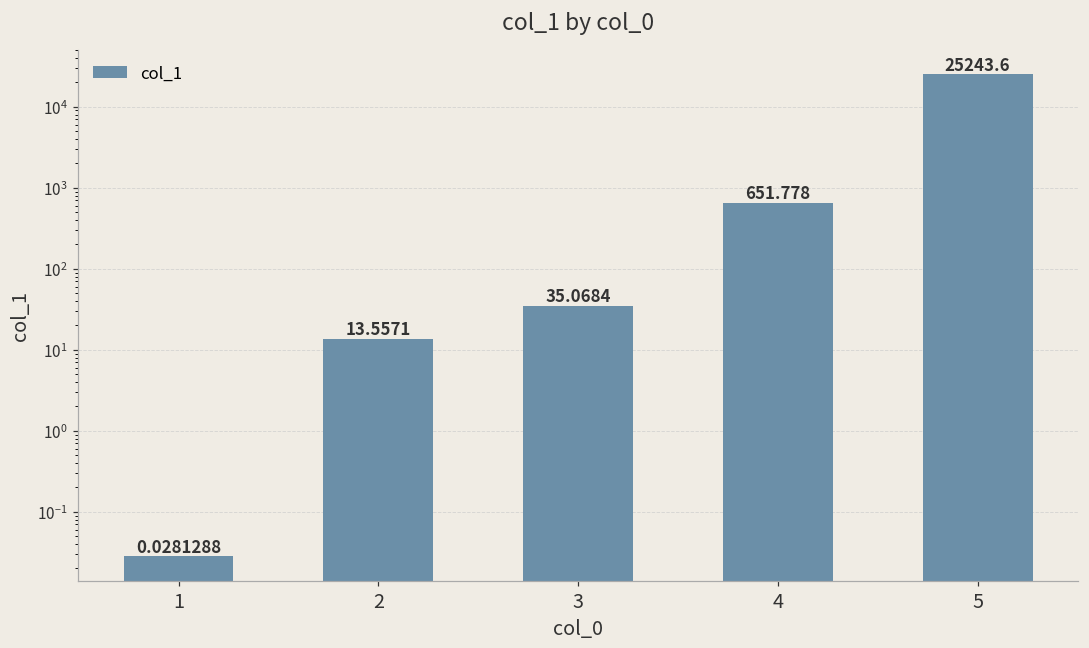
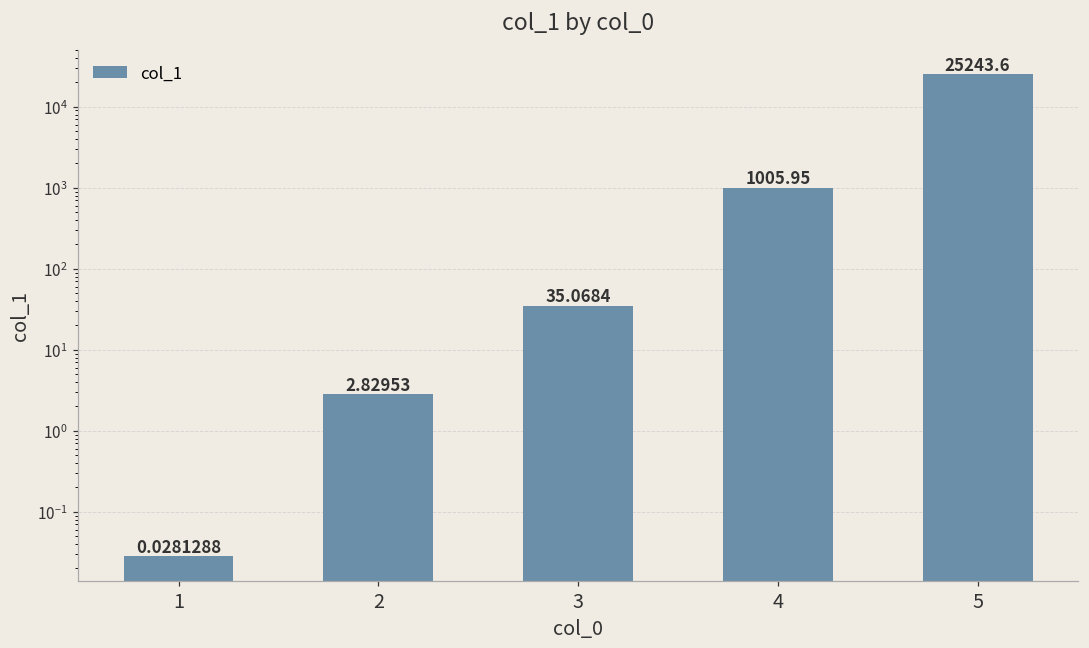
2: 13.5571 -> 2.82953
4: 651.778 -> 1005.95
